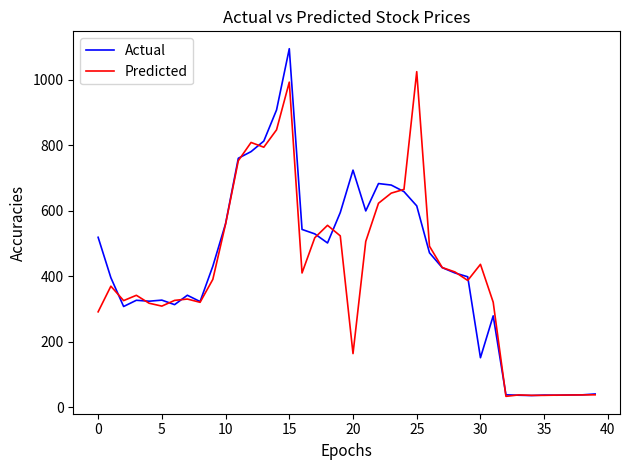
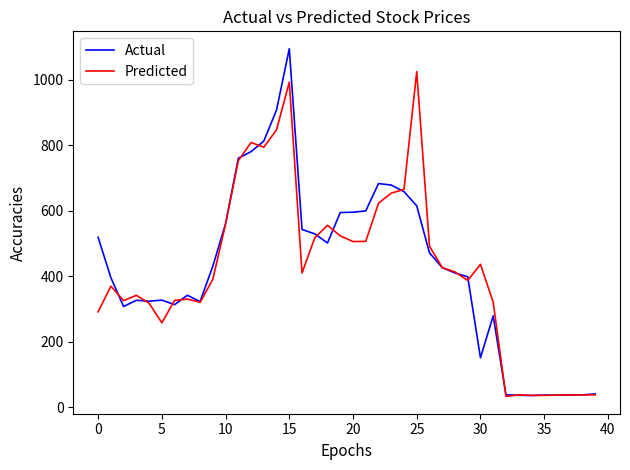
Predicted, 5: 310 -> 260
Actual, 20: 720 -> 600
Predicted, 20: 160 -> 510
